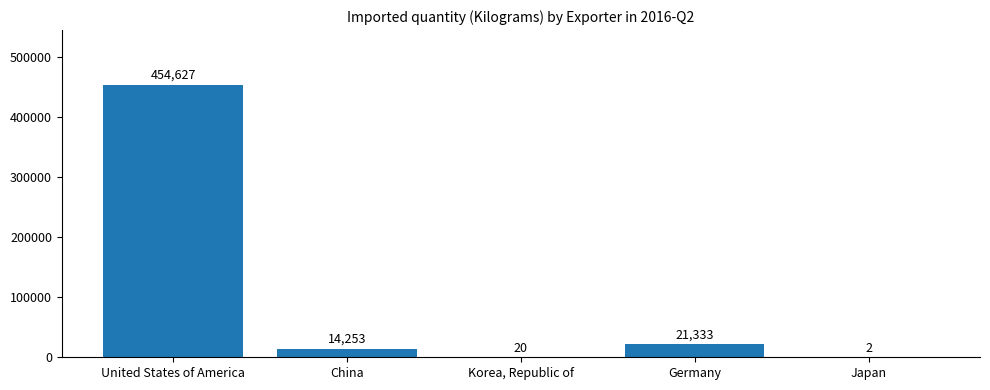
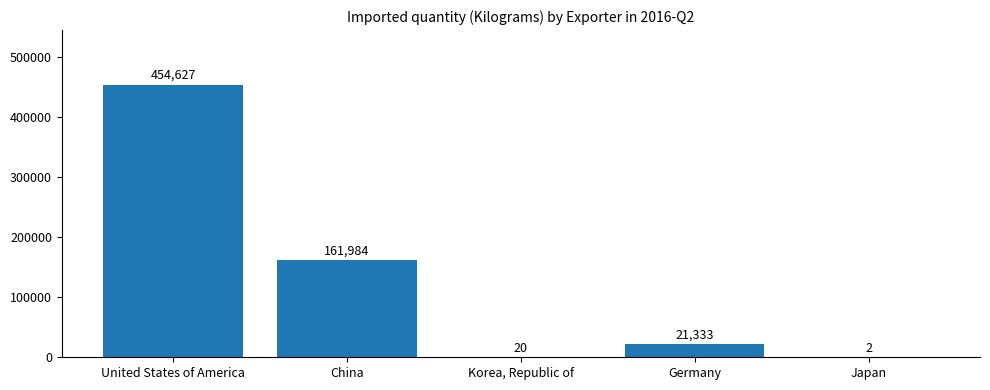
China: 14,253 -> 161,984
